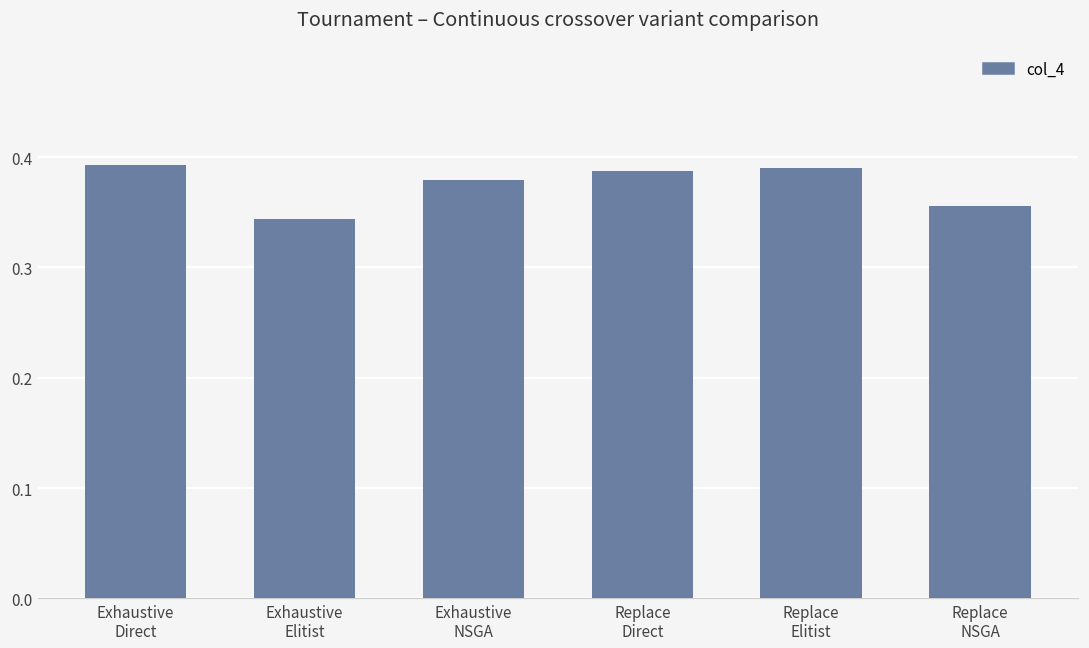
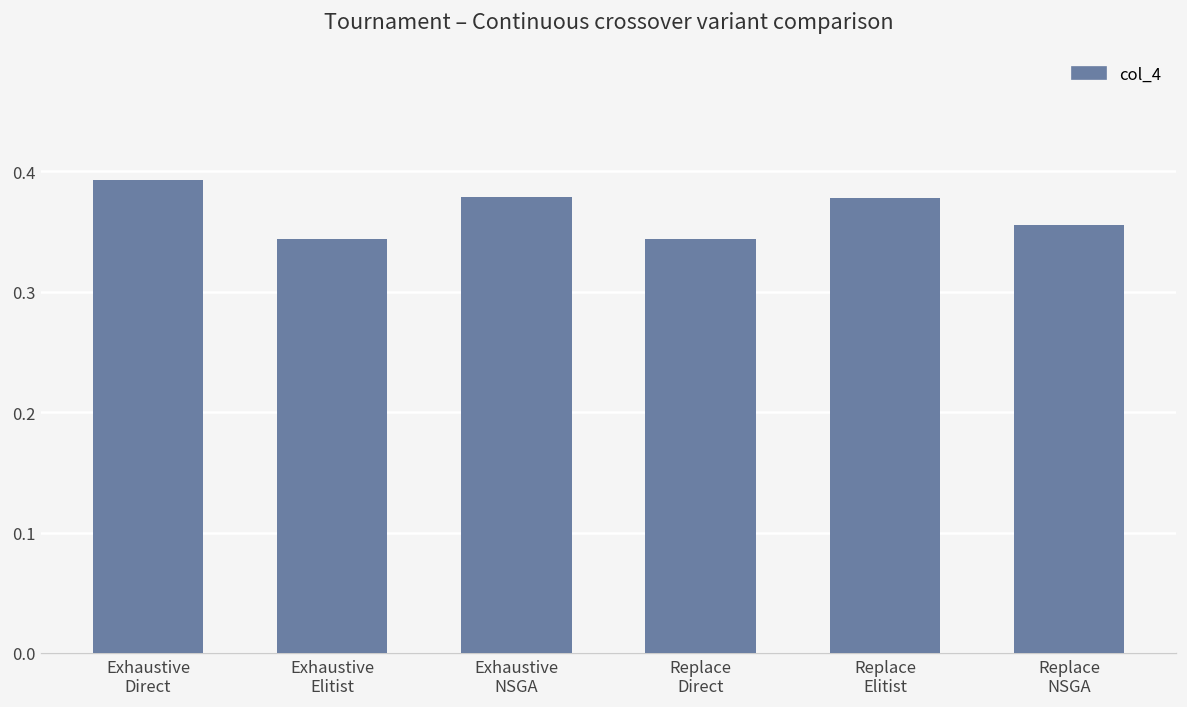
Replace Direct: 0.388 -> 0.344
Replace Elitist: 0.390 -> 0.378
